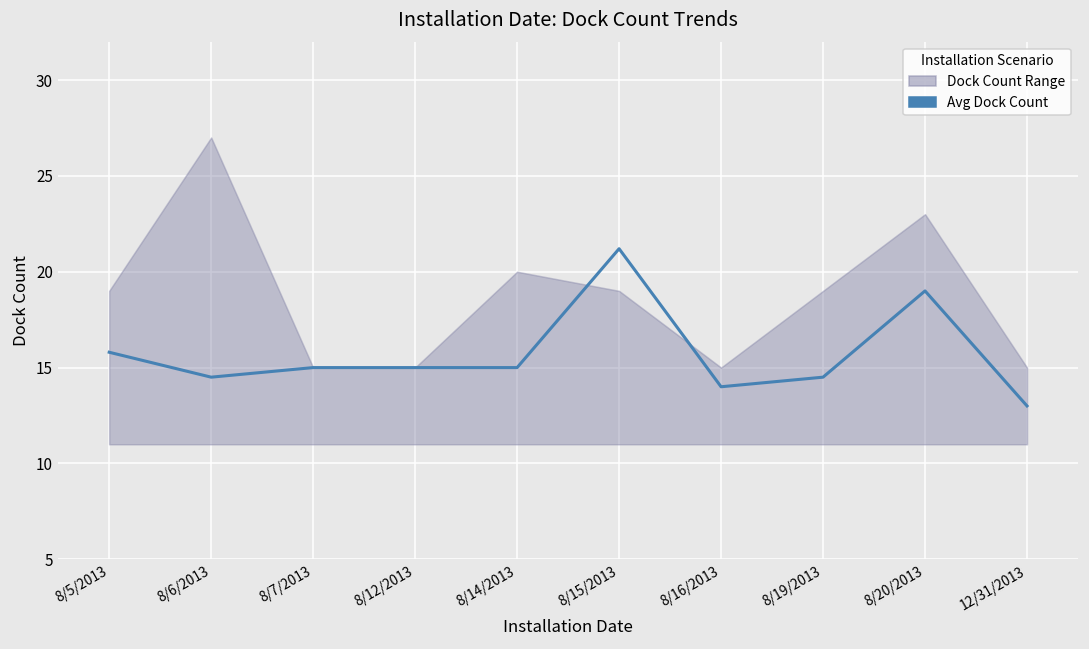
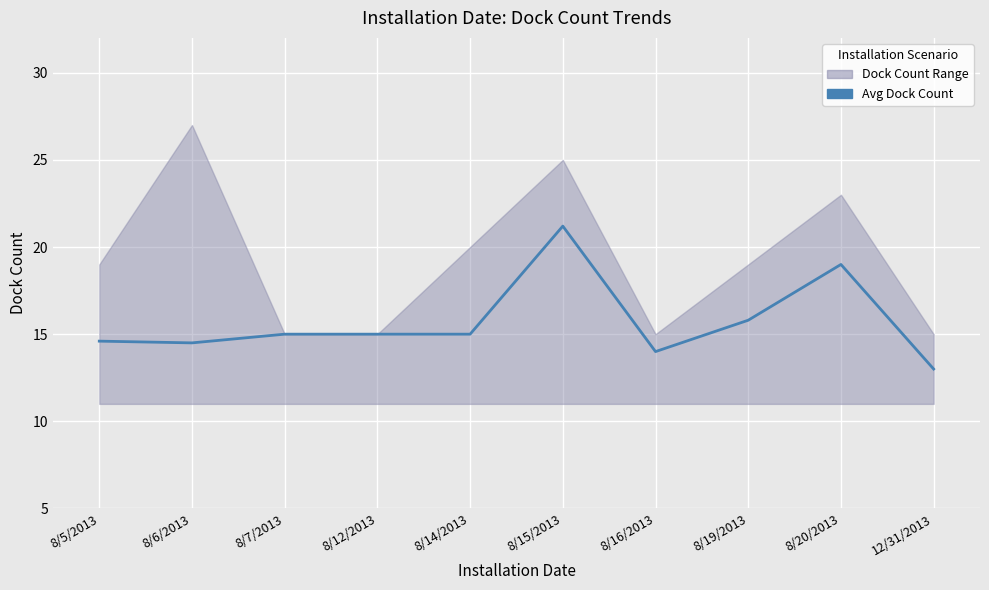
Avg Dock Count, 8/5/2013: 15.8 -> 14.6
Dock Count Range, 8/15/2013: 19 -> 25
Avg Dock Count, 8/19/2013: 14.5 -> 15.8
